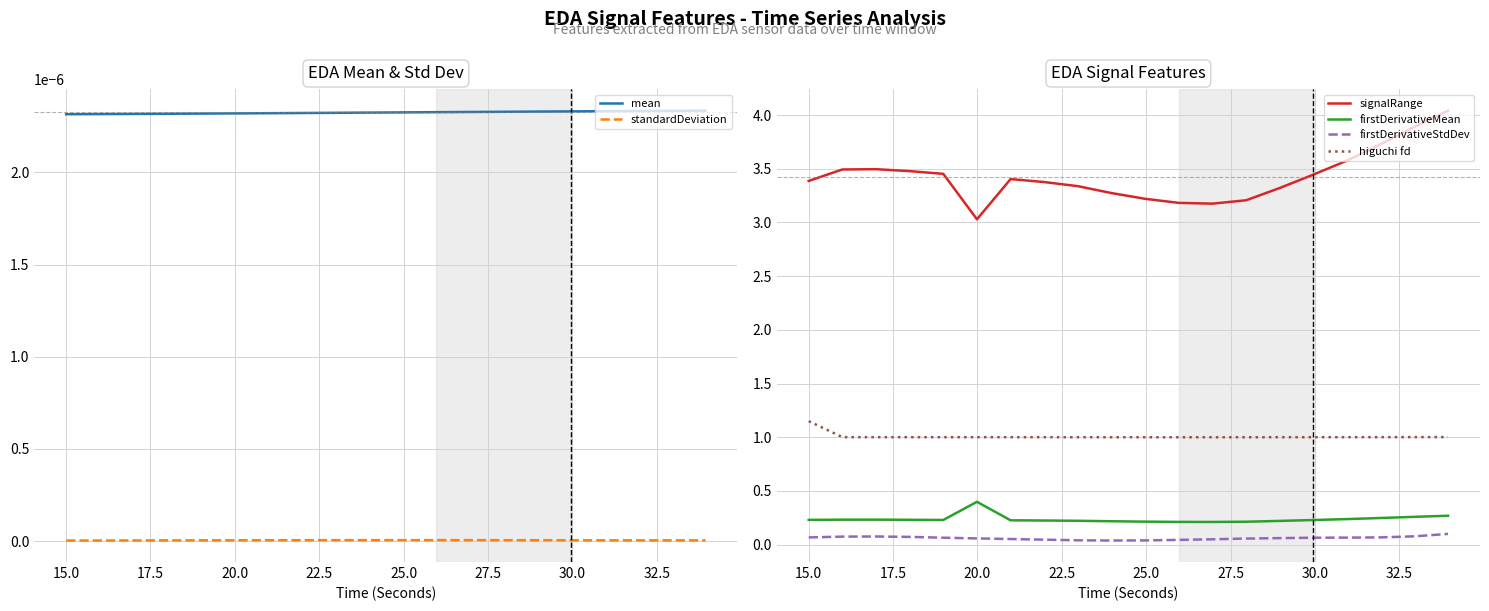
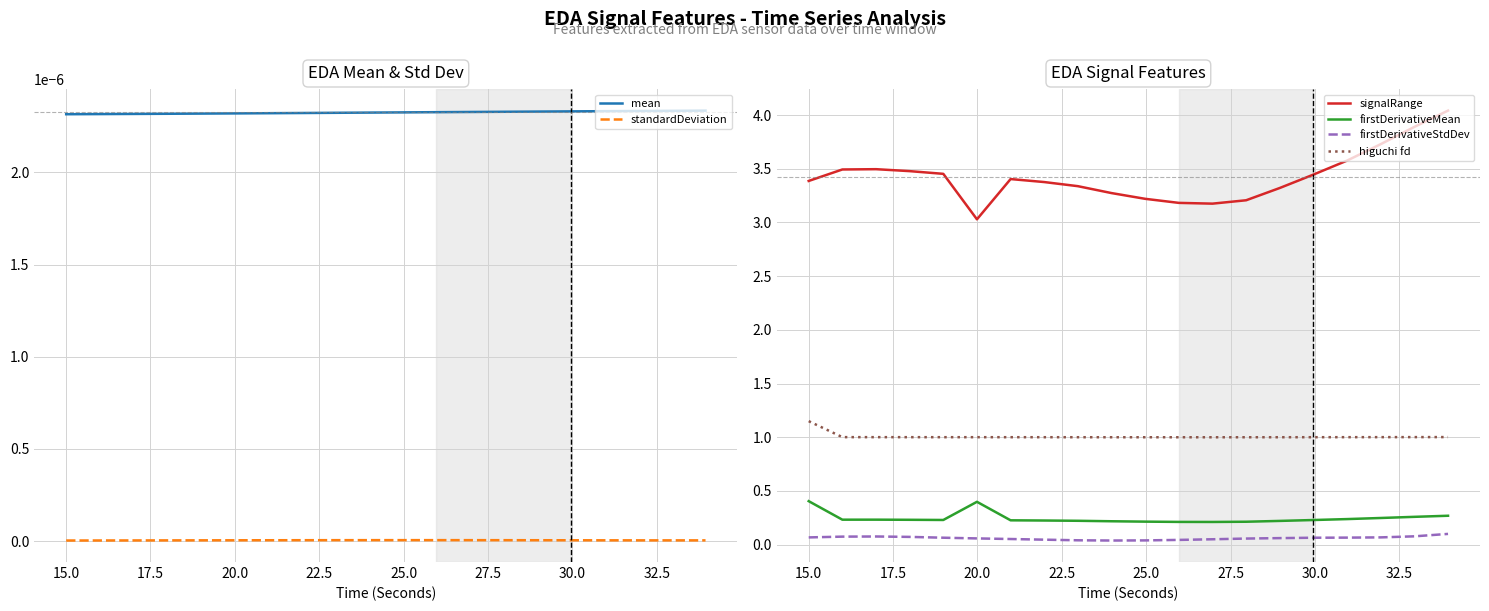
EDA Signal Features, firstDerivativeMean, 15.0: 0.23 -> 0.41
